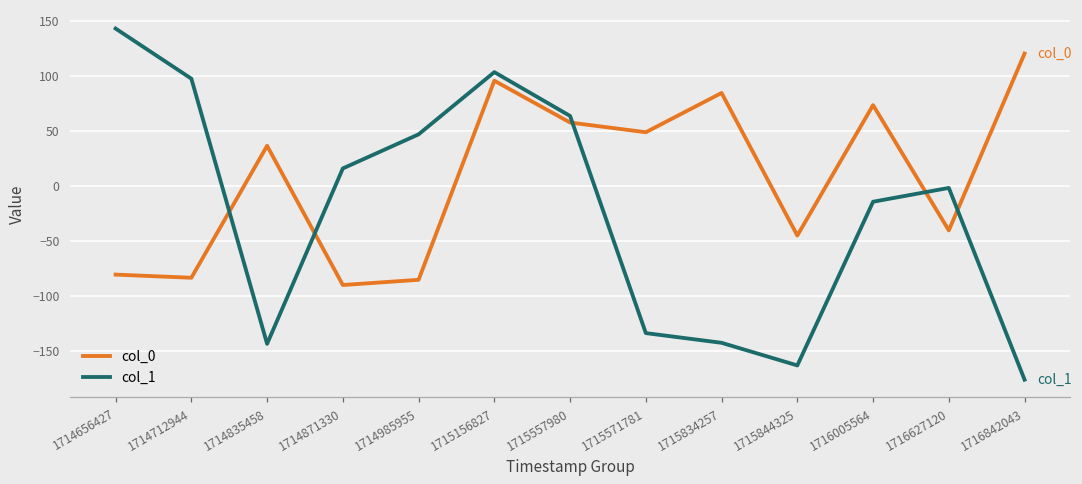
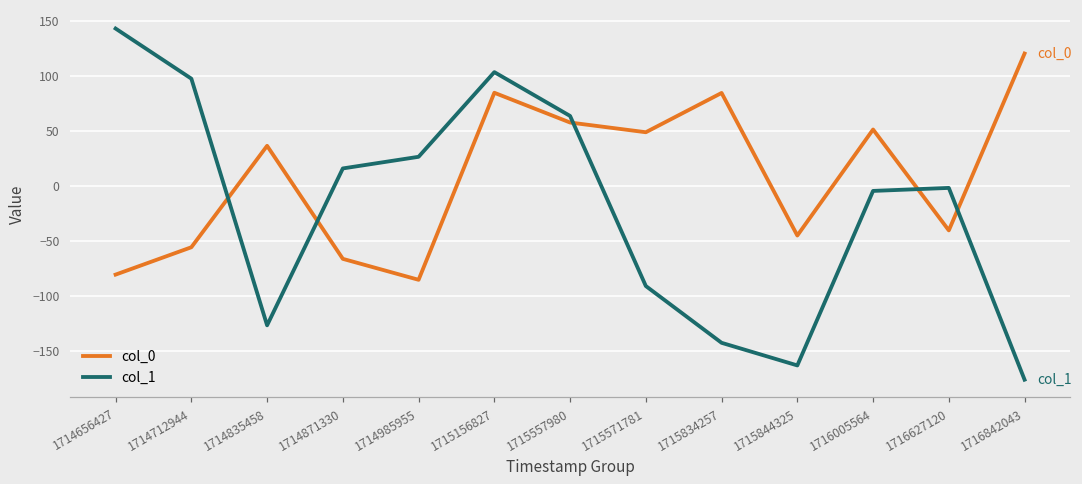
col_0, 1714712944: -80 -> -60
col_1, 1714835458: -140 -> -130
col_0, 1714871330: -90 -> -70
col_1, 1714985955: 50 -> 30
col_0, 1715156827: 100 -> 90
col_1, 1715571781: -130 -> -90
col_0, 1716005564: 70 -> 50
col_1, 1716005564: -10 -> 0
